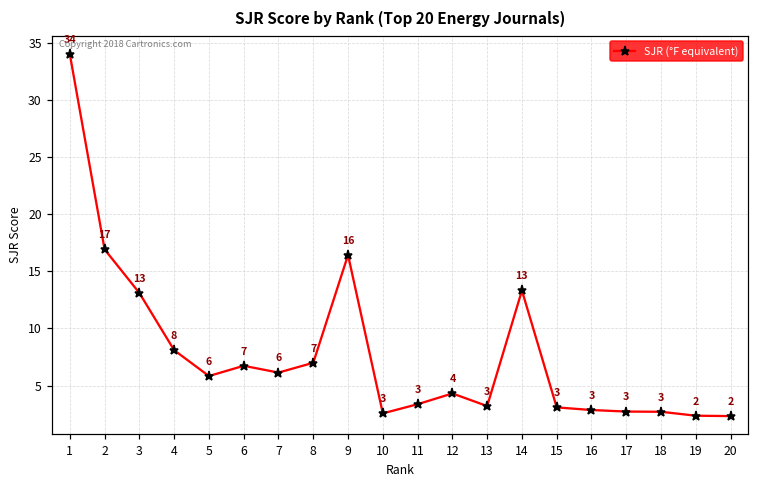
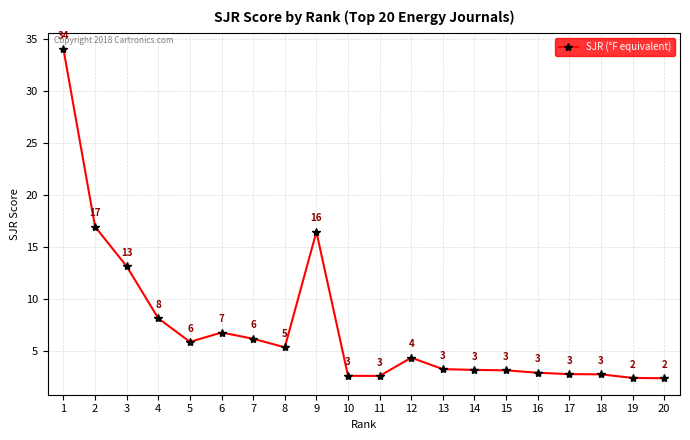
8: 7 -> 5
11: 3.4 -> 2.6
14: 13 -> 3
